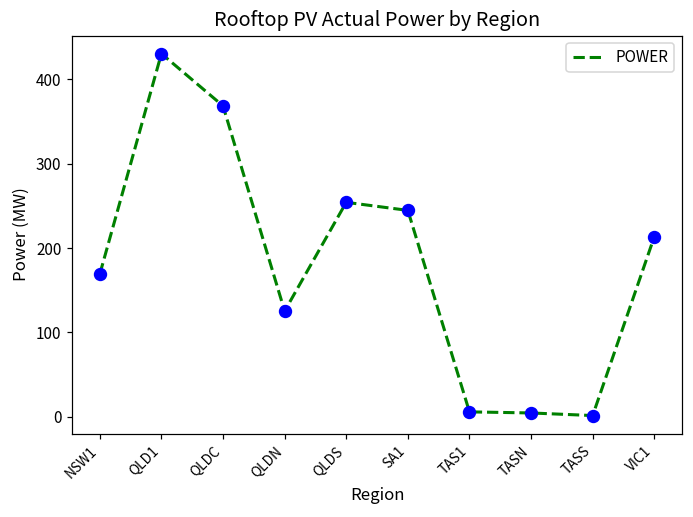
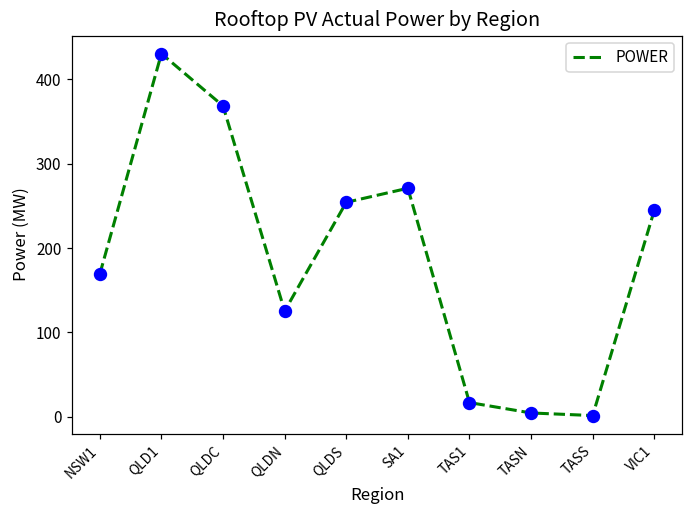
SA1: 240 -> 270
TAS1: 10 -> 20
VIC1: 210 -> 240
